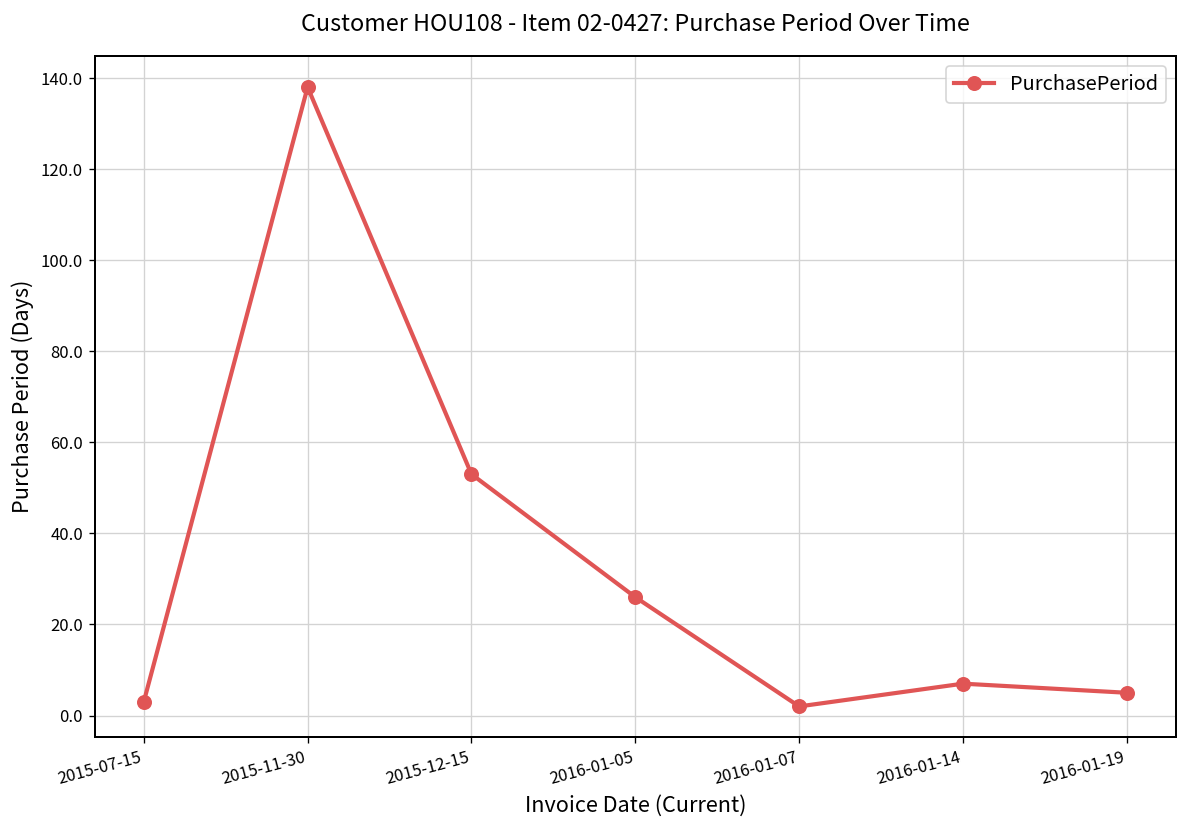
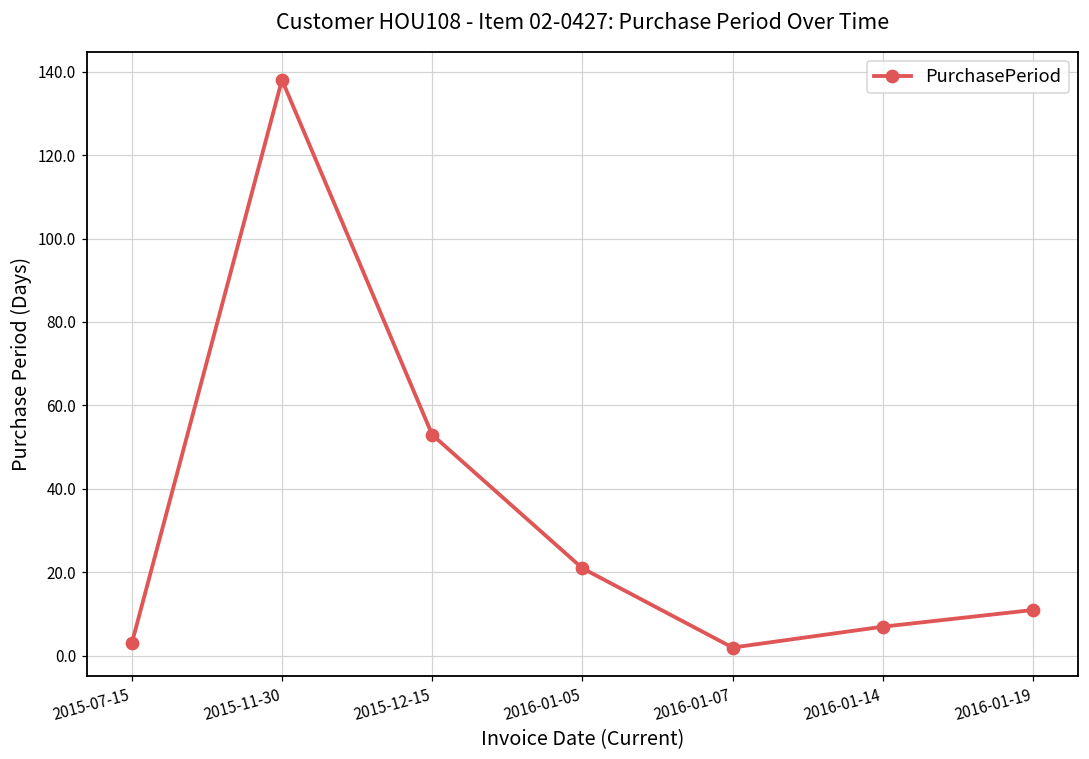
2016-01-05: 26 -> 21
2016-01-19: 5 -> 11
